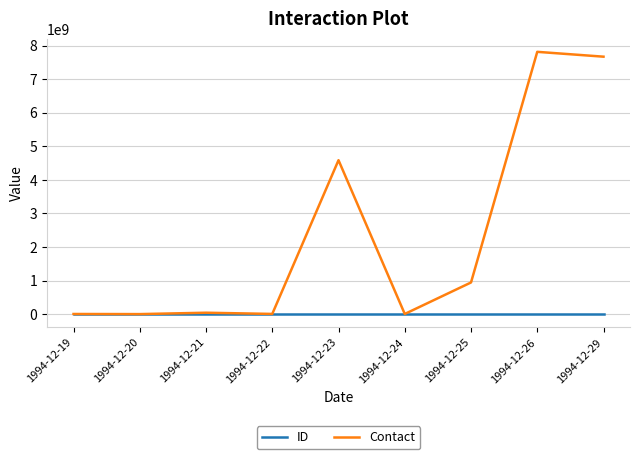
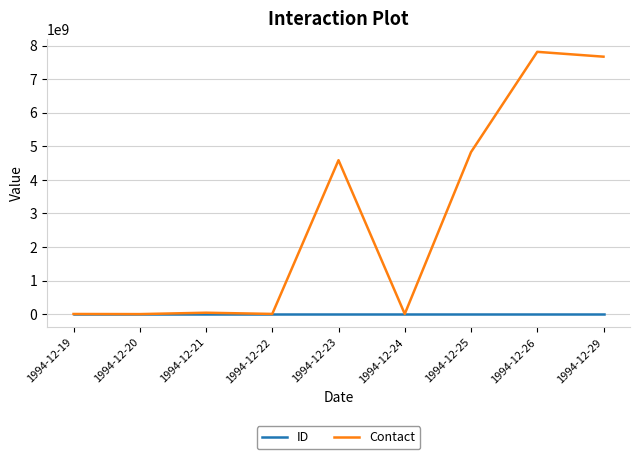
Contact, 1994-12-25: 900000000 -> 4800000000
